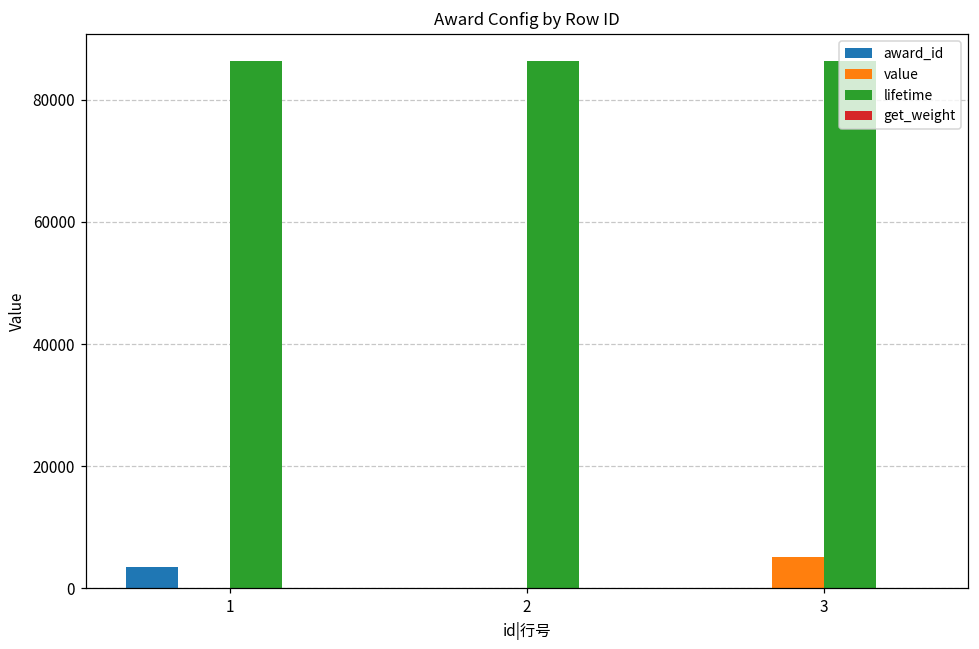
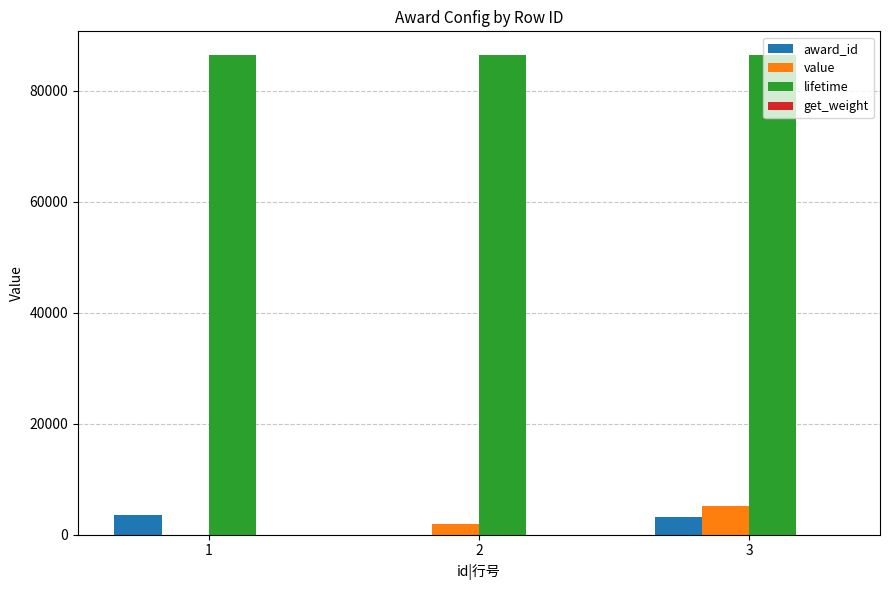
value, 2: 0 -> 2000
award_id, 3: 0 -> 3000
